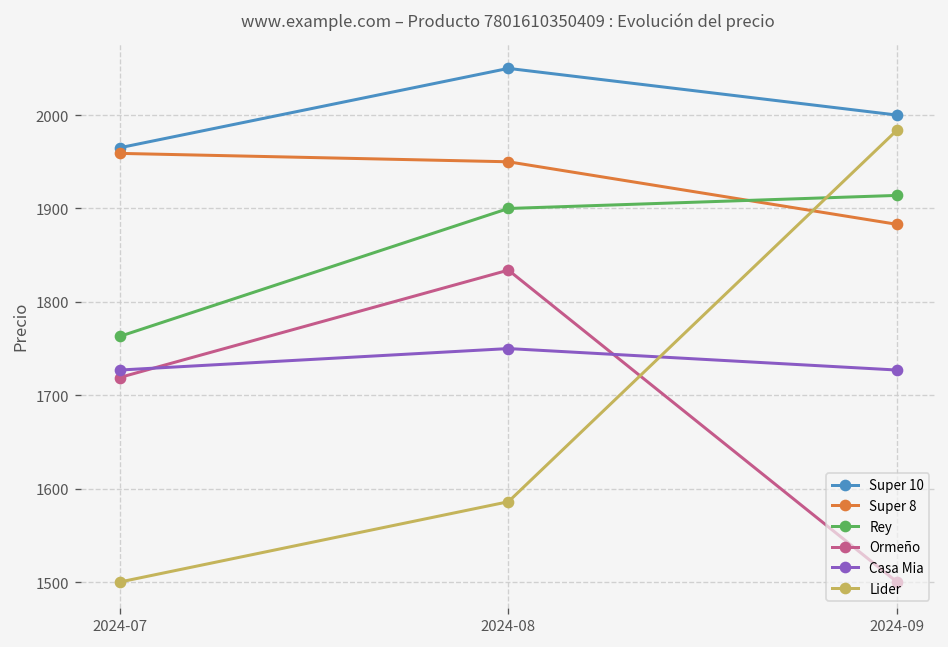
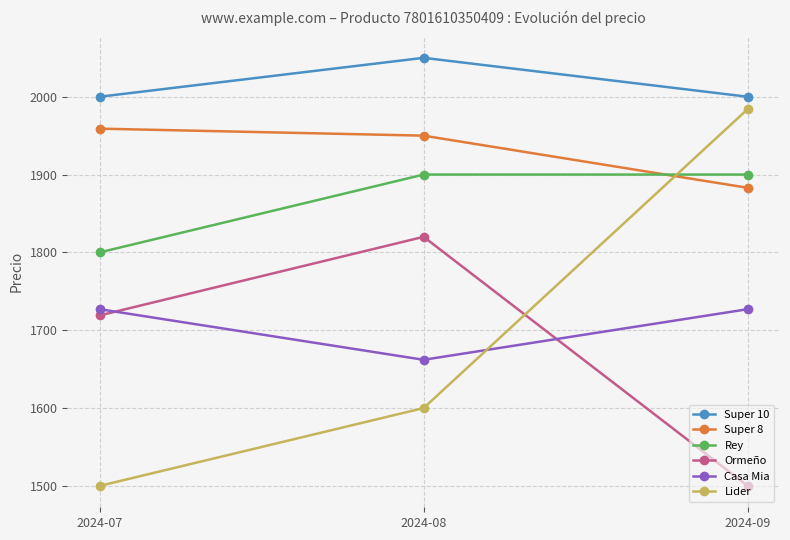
Super 10, 2024-07: 1970 -> 2000
Rey, 2024-07: 1760 -> 1800
Ormeño, 2024-08: 1830 -> 1820
Casa Mia, 2024-08: 1750 -> 1660
Lider, 2024-08: 1590 -> 1600
Rey, 2024-09: 1910 -> 1900
